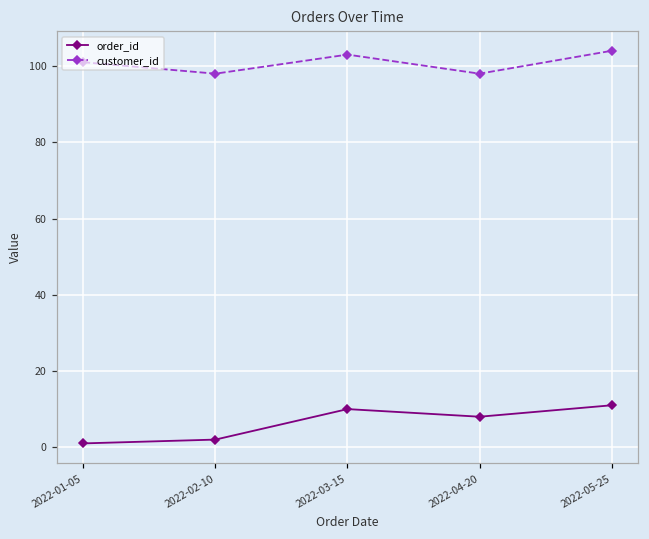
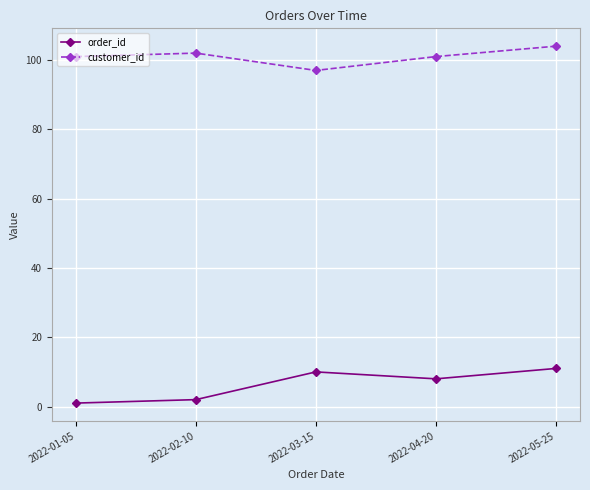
customer_id, 2022-02-10: 98 -> 102
customer_id, 2022-03-15: 103 -> 97
customer_id, 2022-04-20: 98 -> 101
